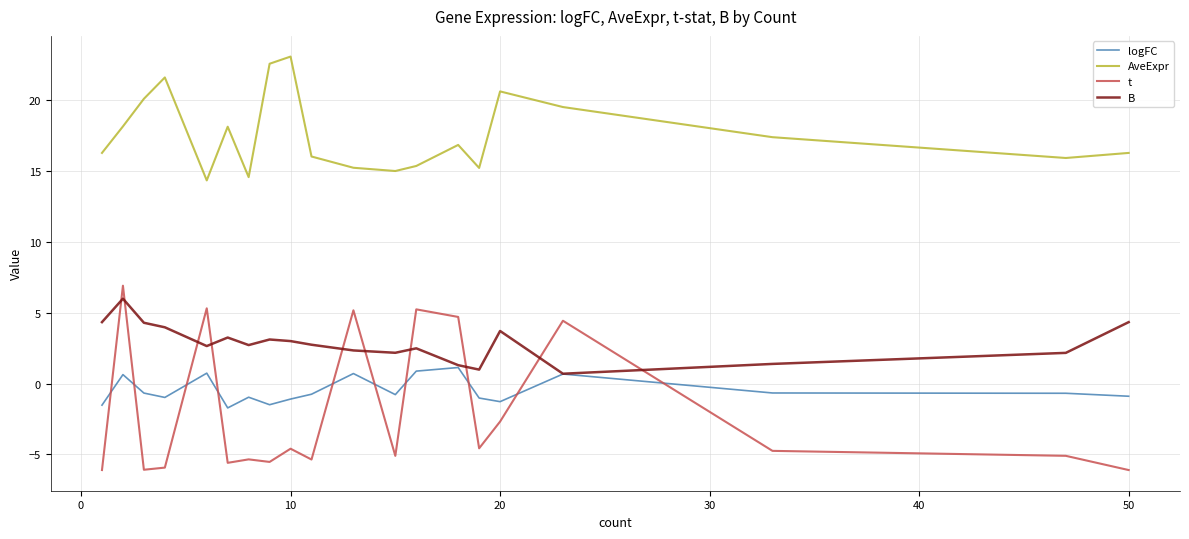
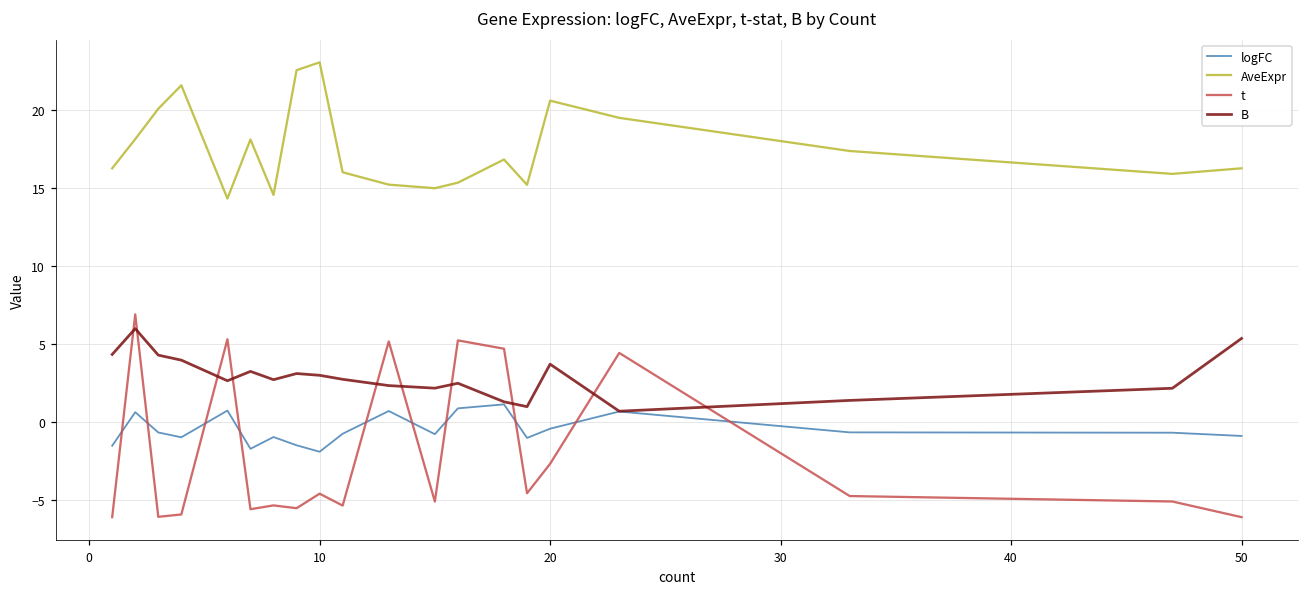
logFC, 10: -1.1 -> -1.9
logFC, 20: -1.3 -> -0.4
B, 50: 4.3 -> 5.4
